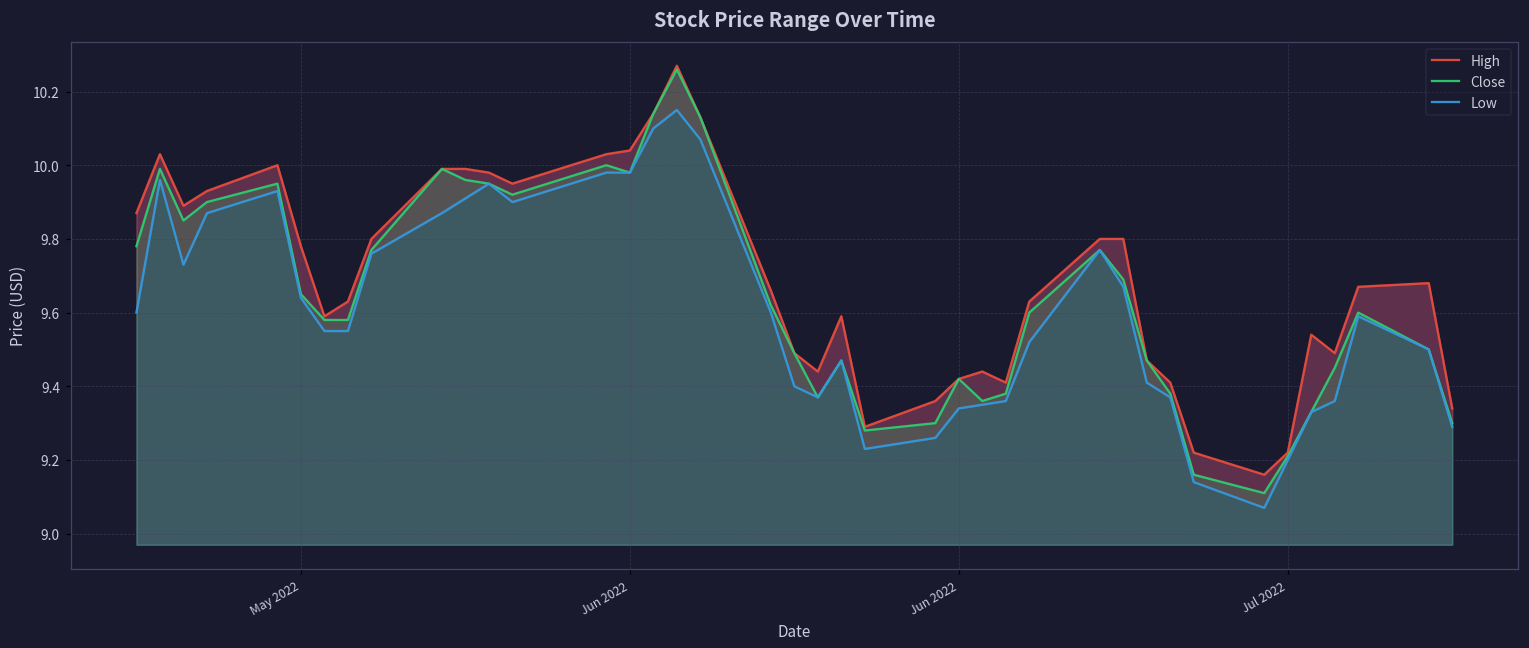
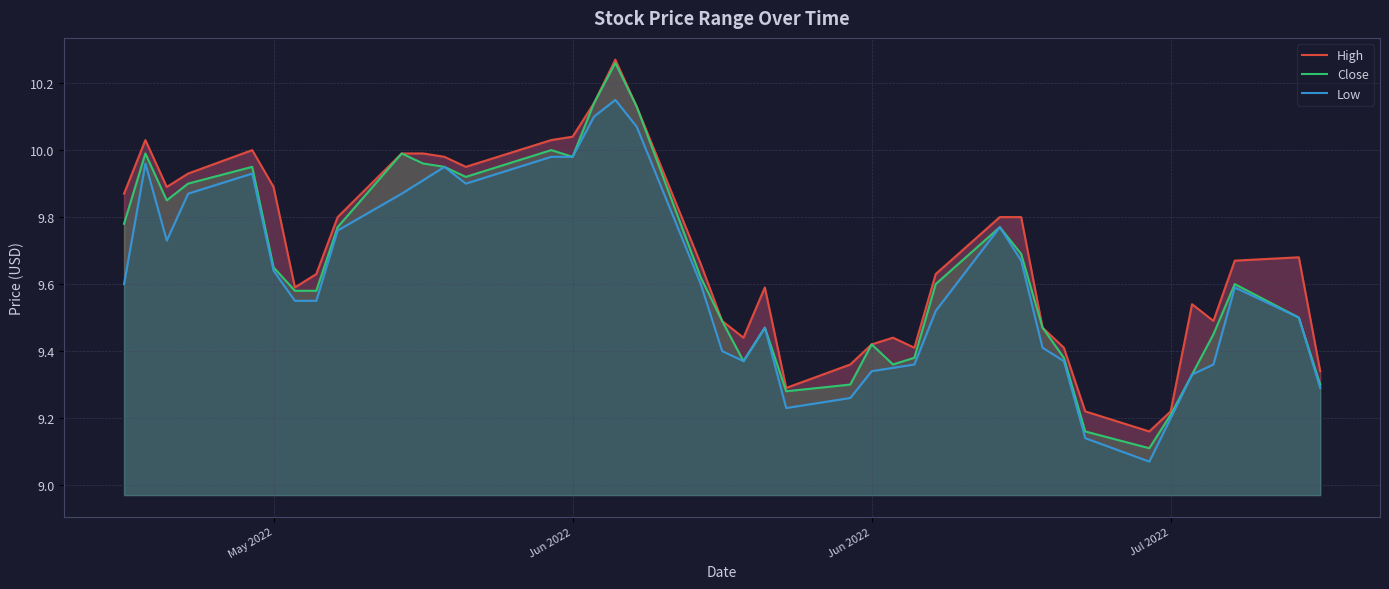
High, May 2022: 9.78 -> 9.89
